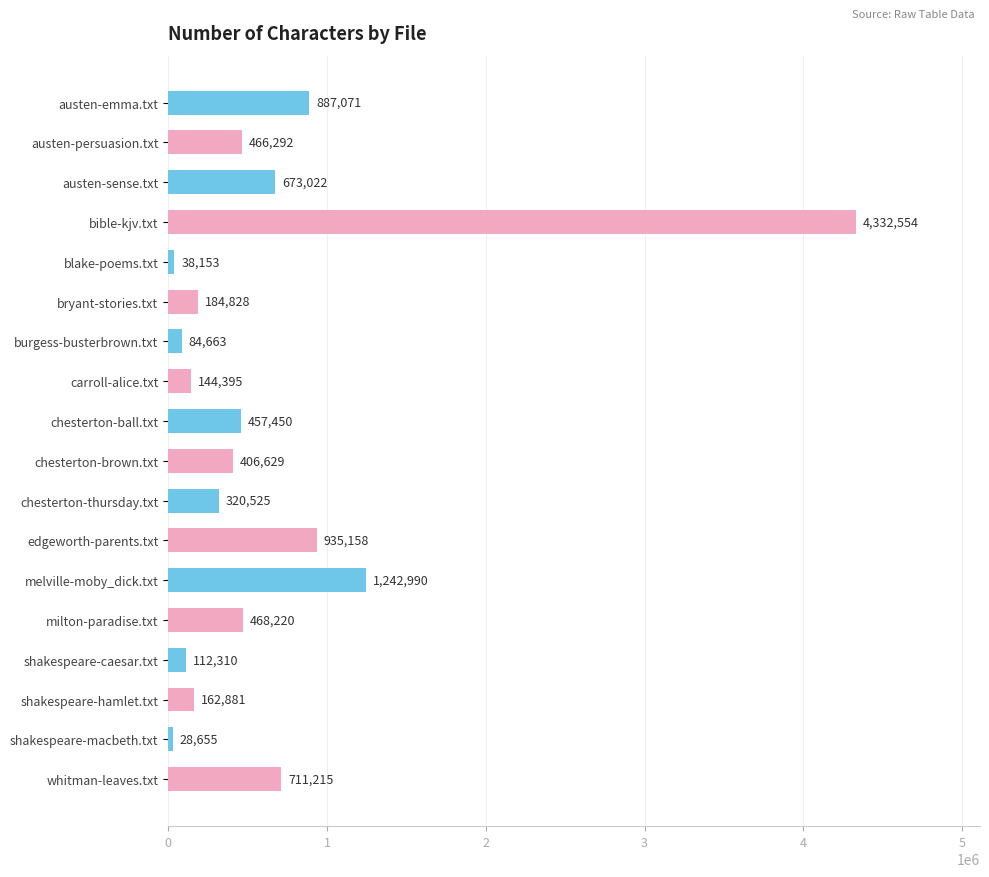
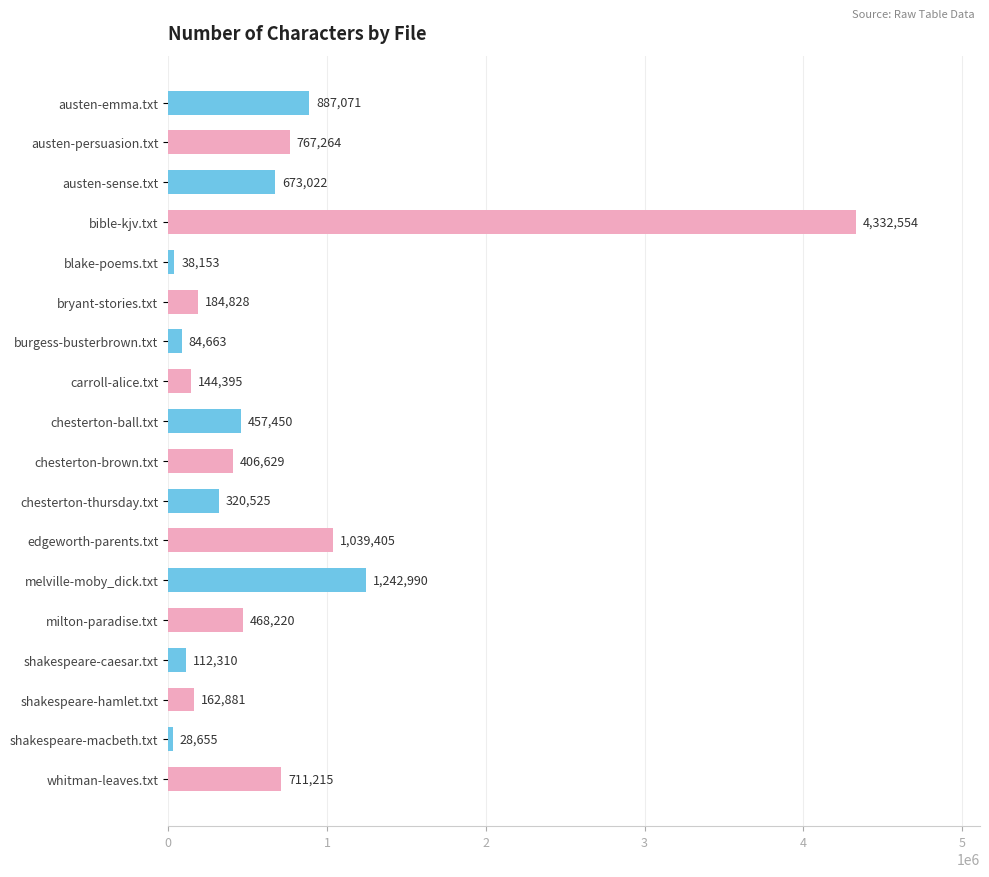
austen-persuasion.txt: 466,292 -> 767,264
edgeworth-parents.txt: 935,158 -> 1,039,405
